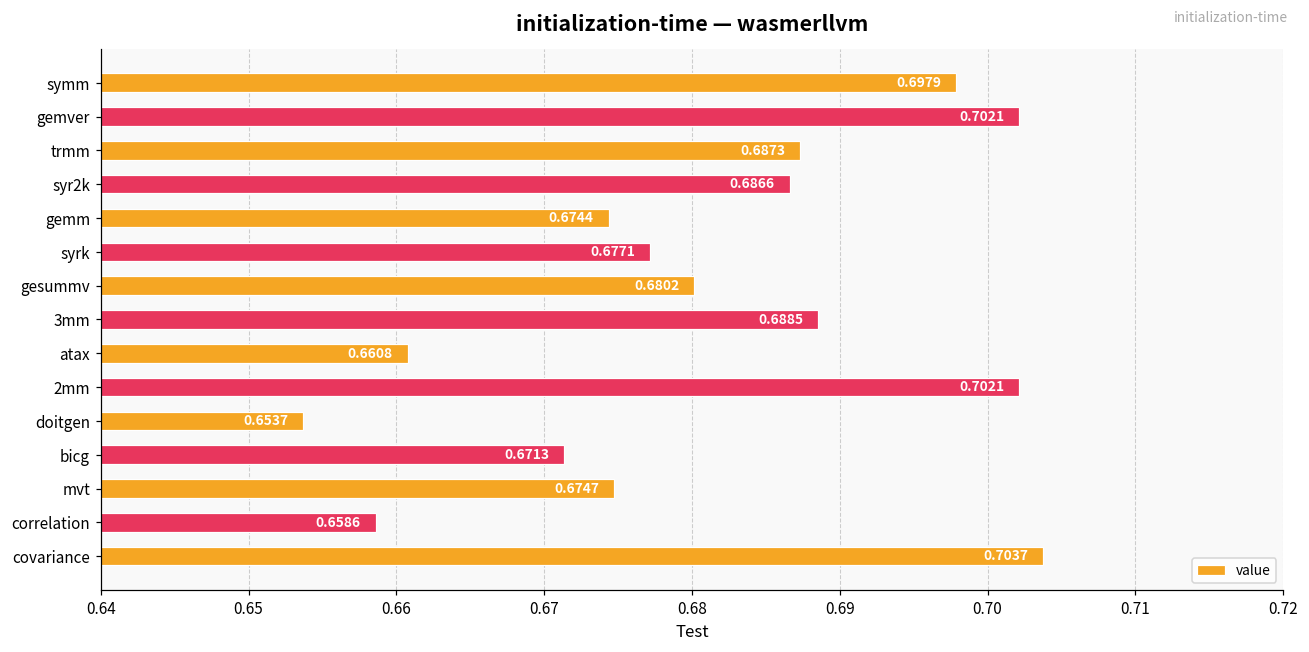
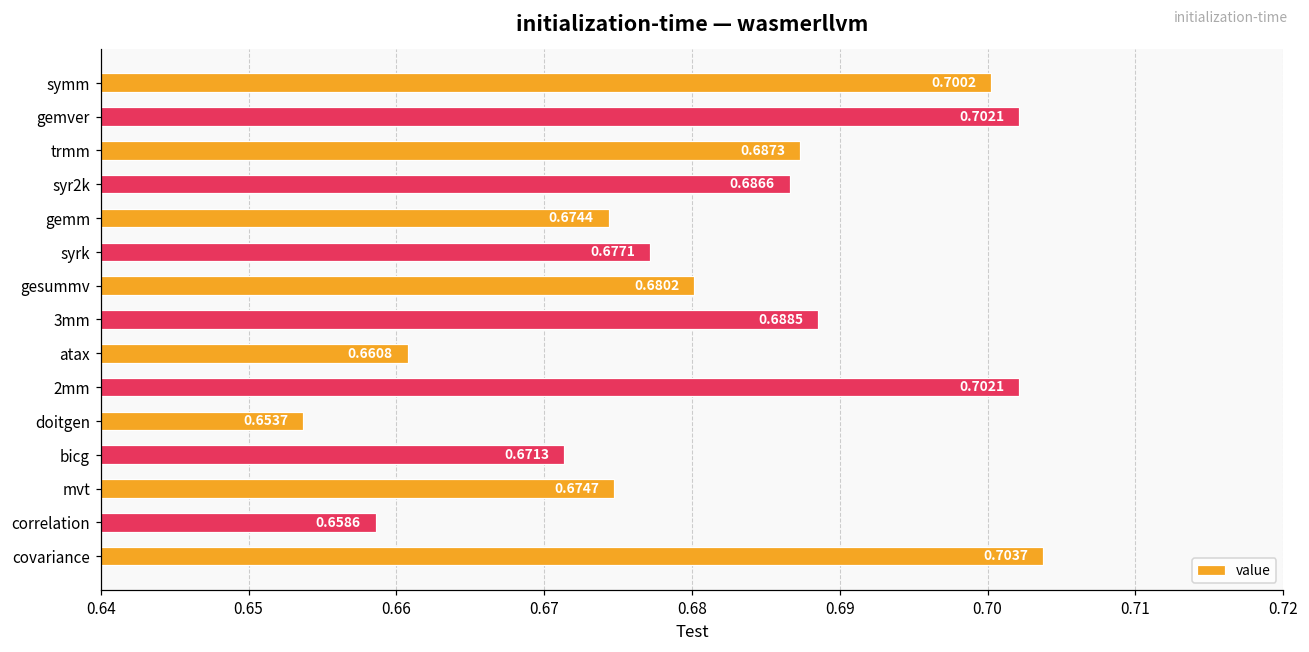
symm: 0.6979 -> 0.7002
